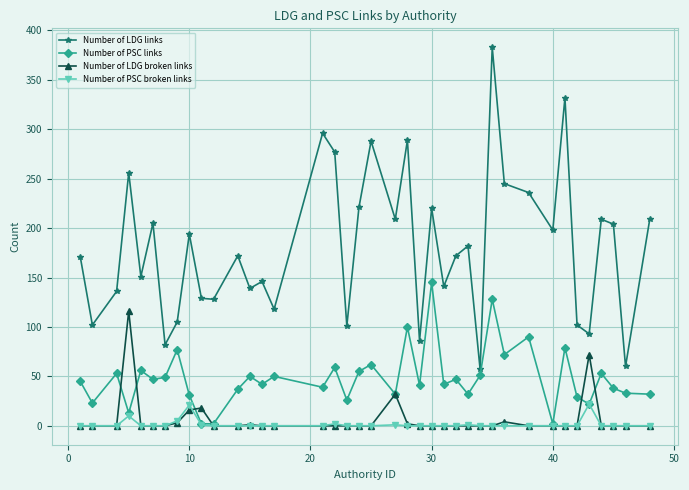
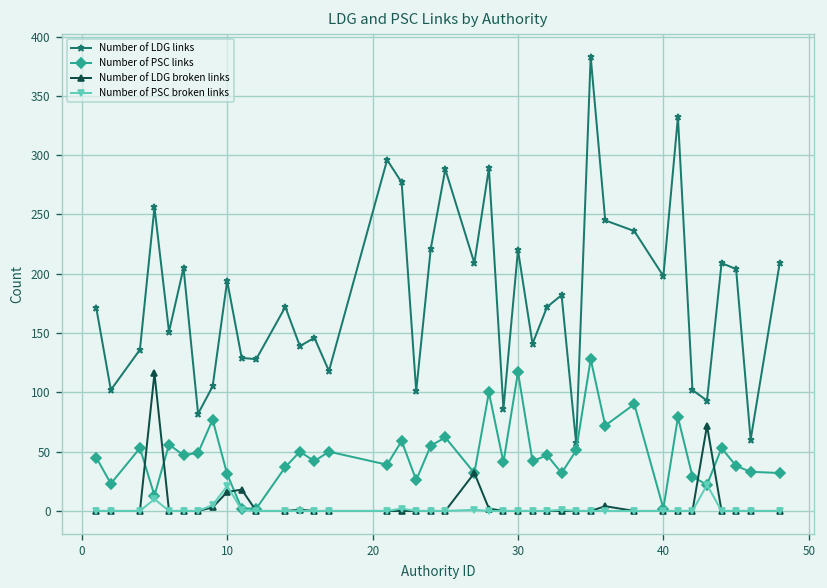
Number of PSC links, 30: 150 -> 120
